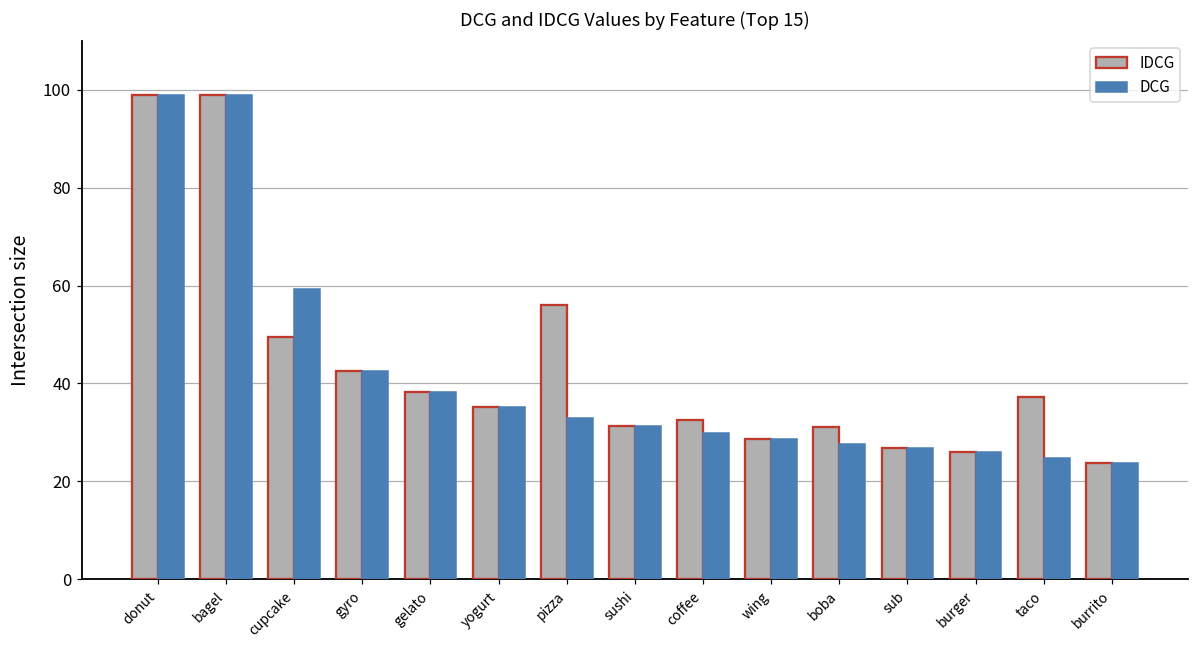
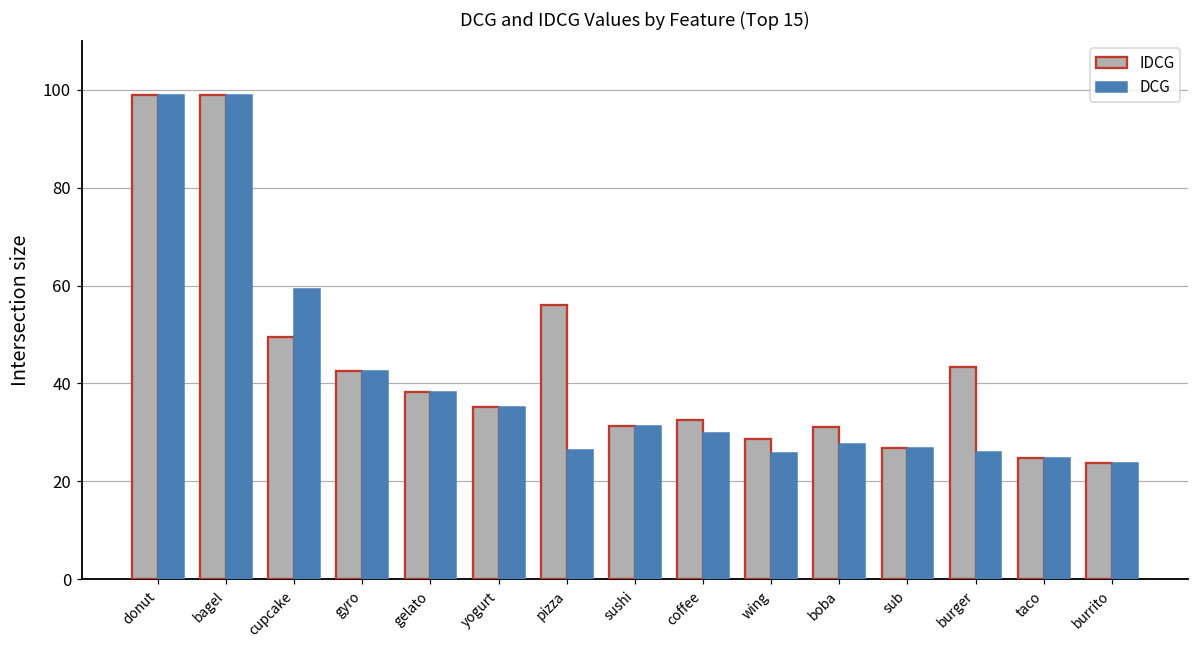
DCG, pizza: 33 -> 26
DCG, wing: 29 -> 26
IDCG, burger: 26 -> 43
IDCG, taco: 37 -> 25
